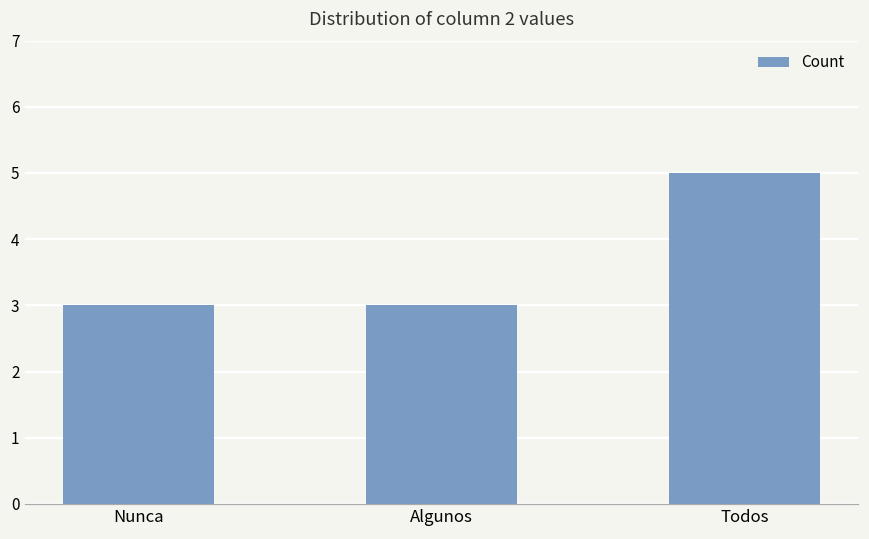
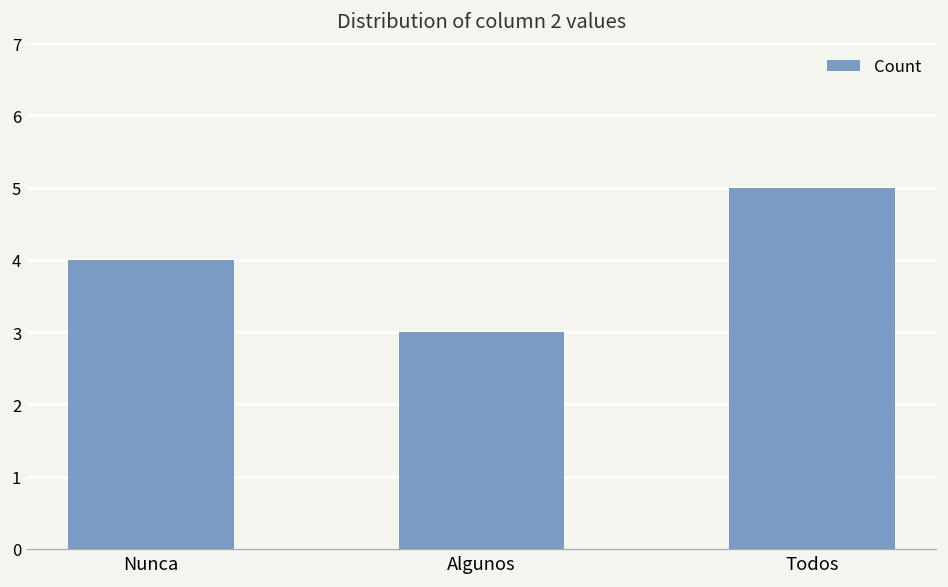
Nunca: 3 -> 4
